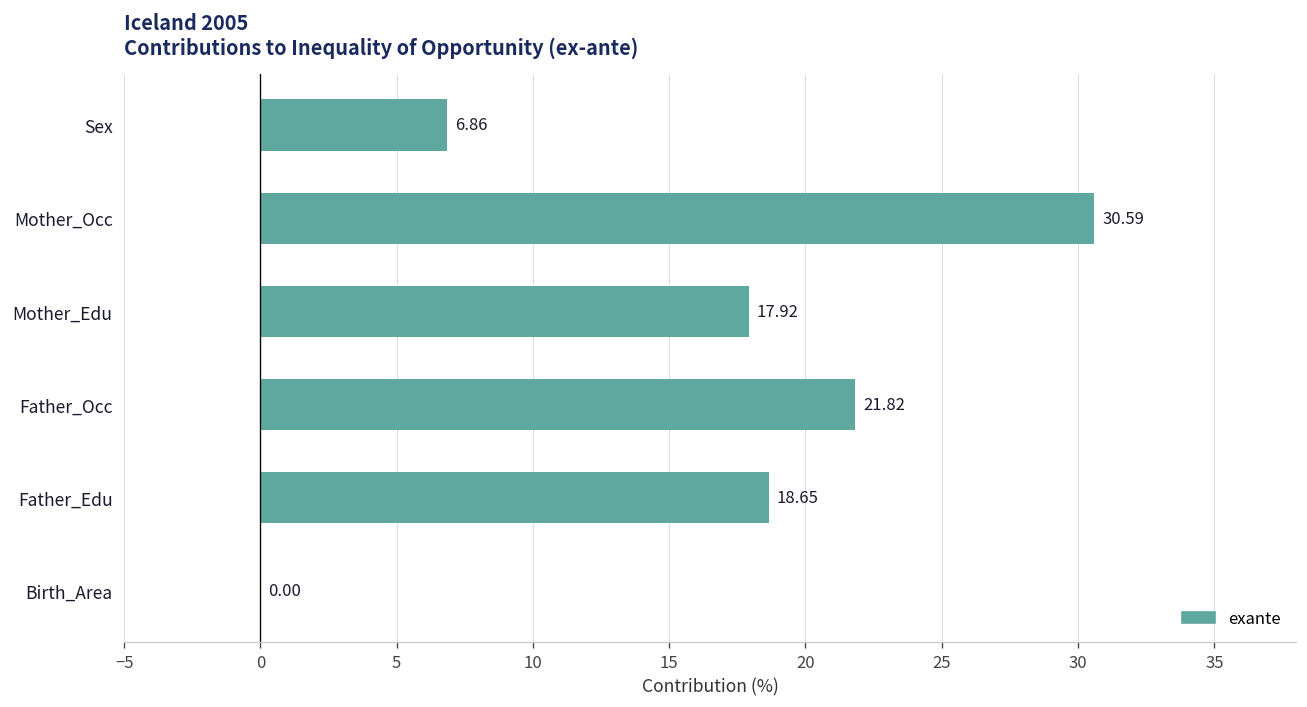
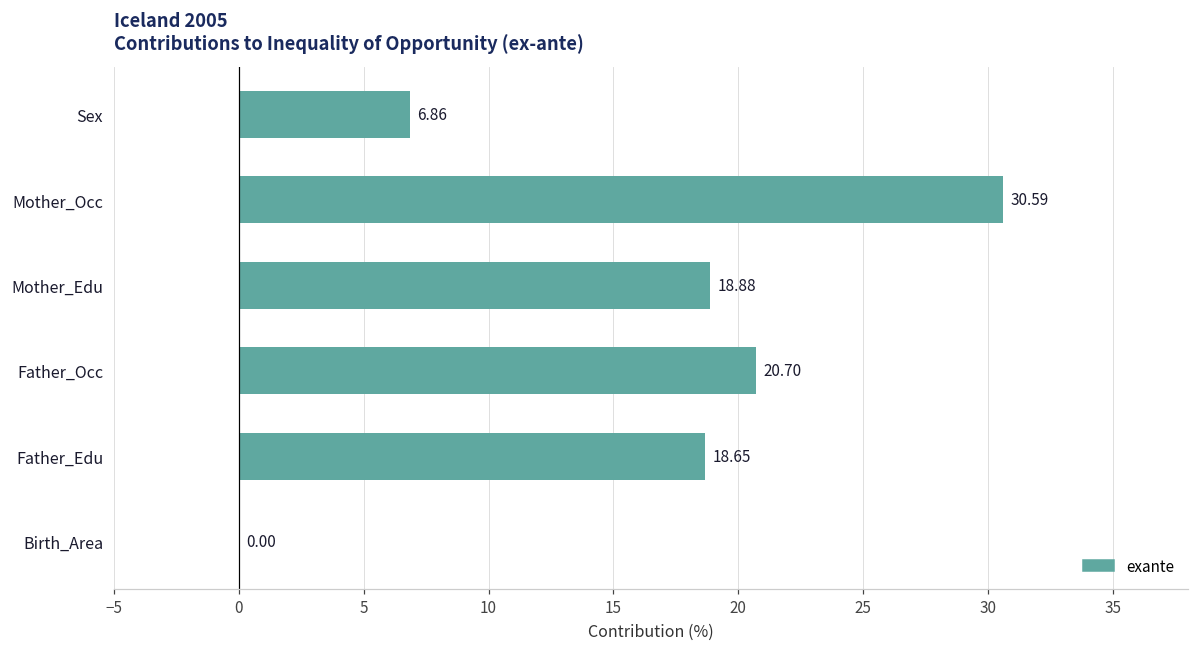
Mother_Edu: 17.92 -> 18.88
Father_Occ: 21.82 -> 20.70
